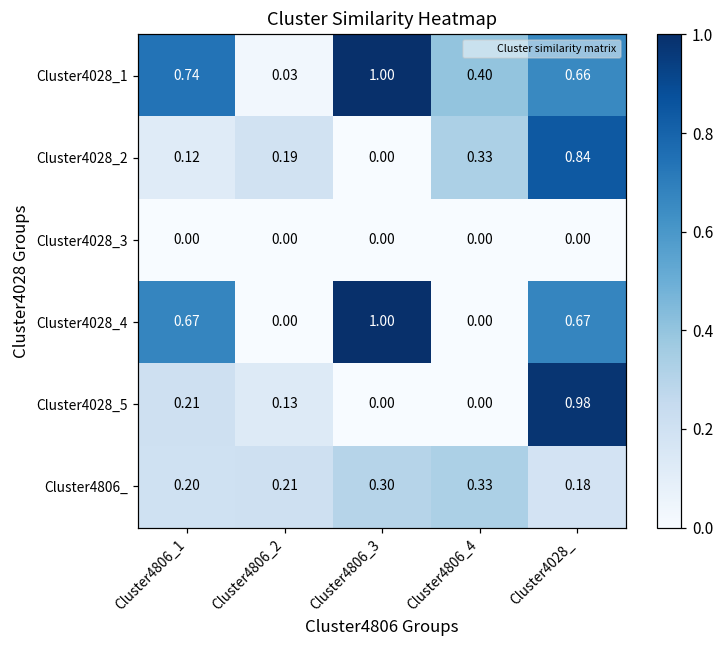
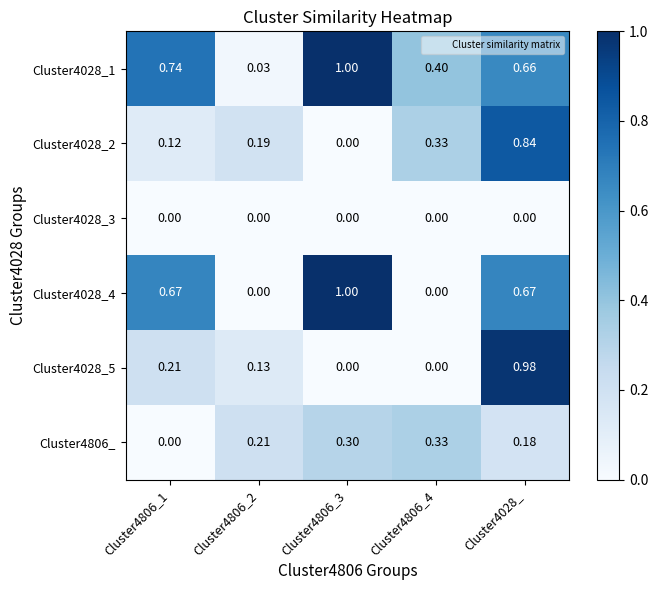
Cluster4806_, Cluster4806_1: 0.20 -> 0.00
